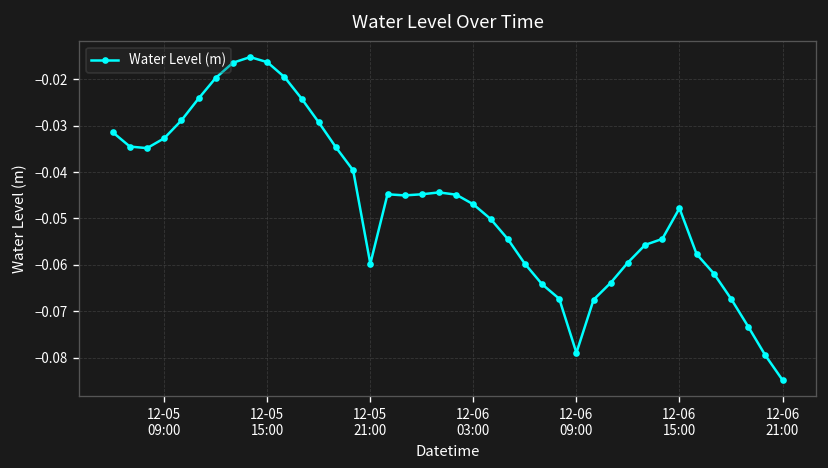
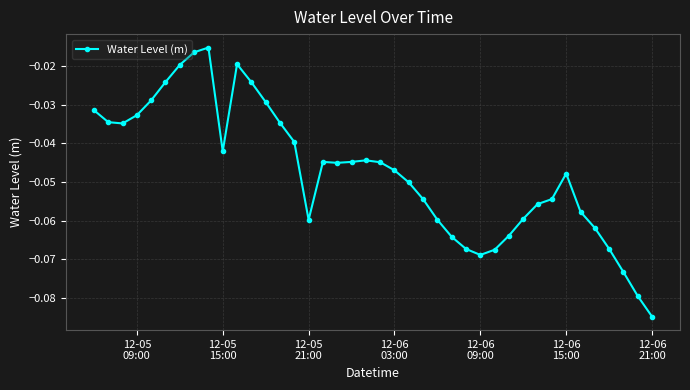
12-05 15:00: -0.016 -> -0.042
12-06 09:00: -0.079 -> -0.069
